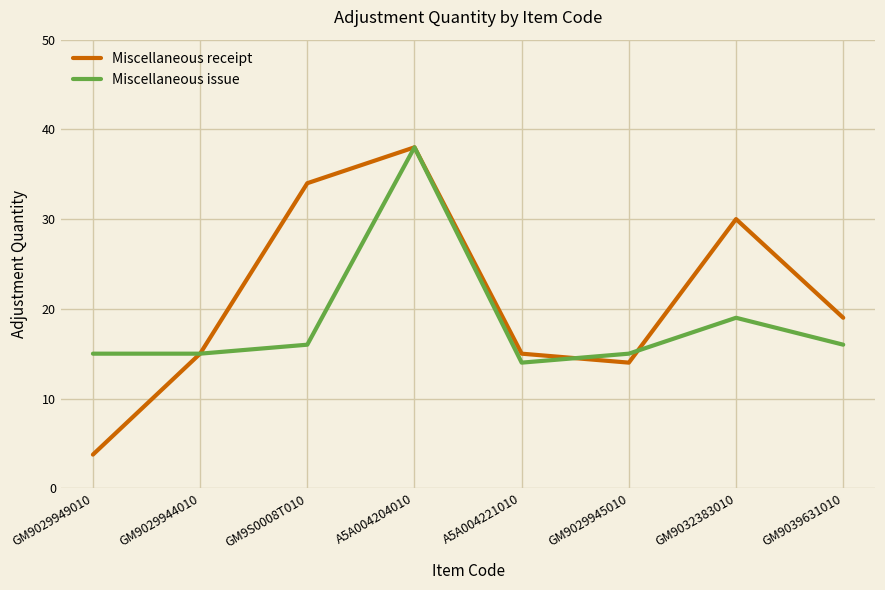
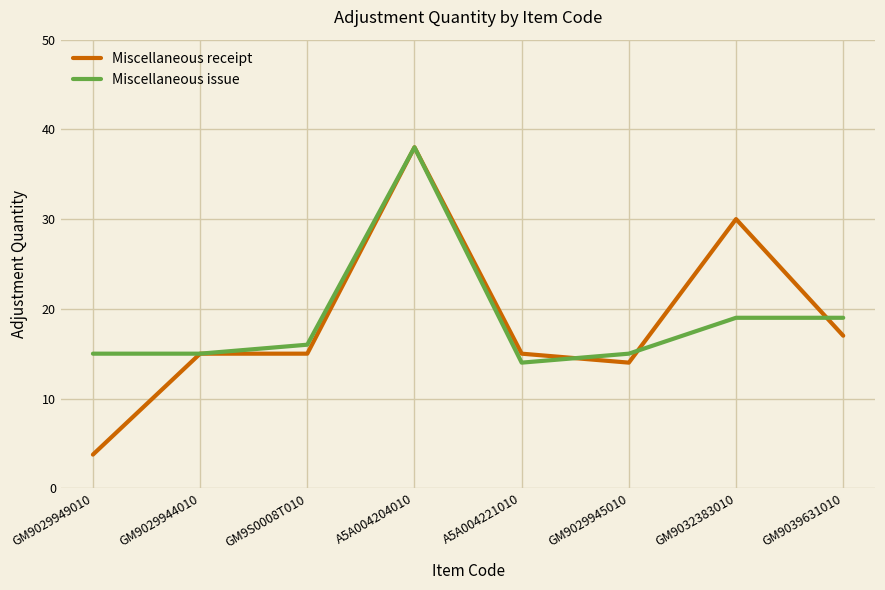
Miscellaneous receipt, GM9S0008T010: 34 -> 15
Miscellaneous receipt, GM9039631010: 19 -> 17
Miscellaneous issue, GM9039631010: 16 -> 19
